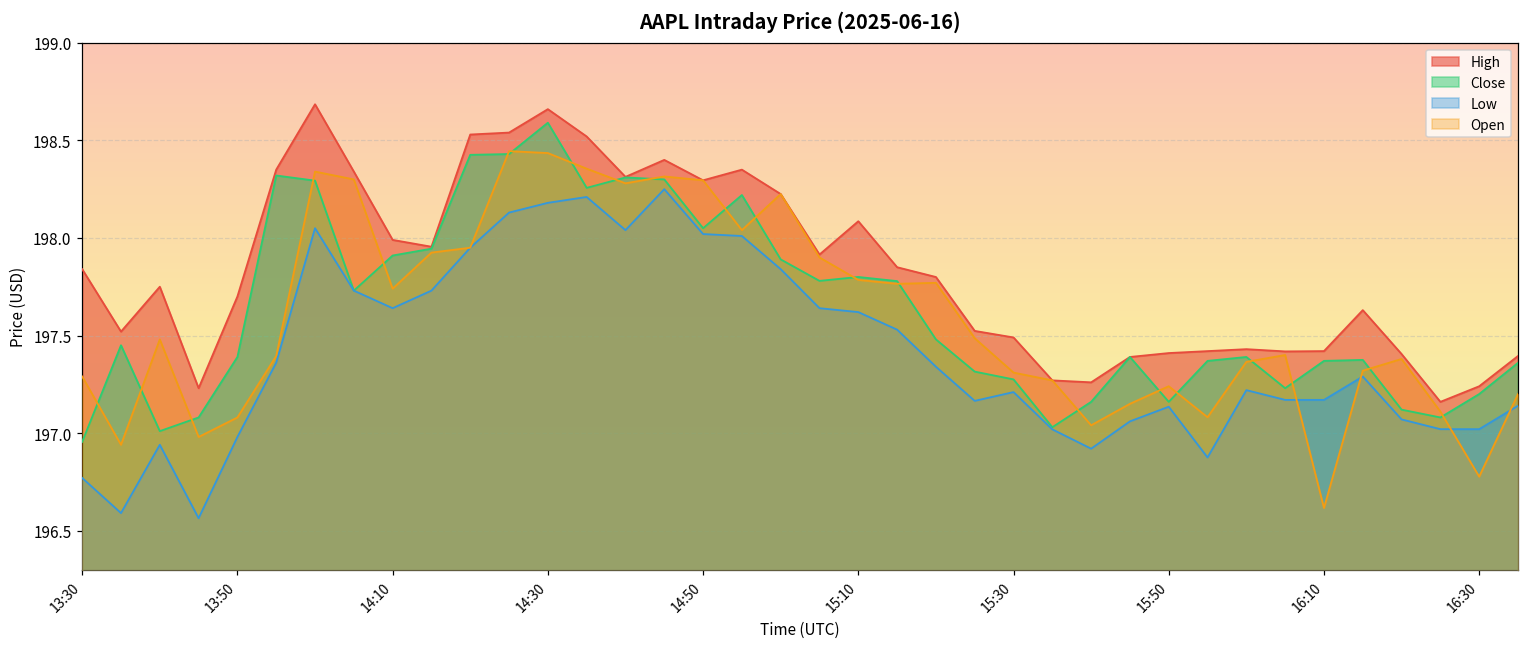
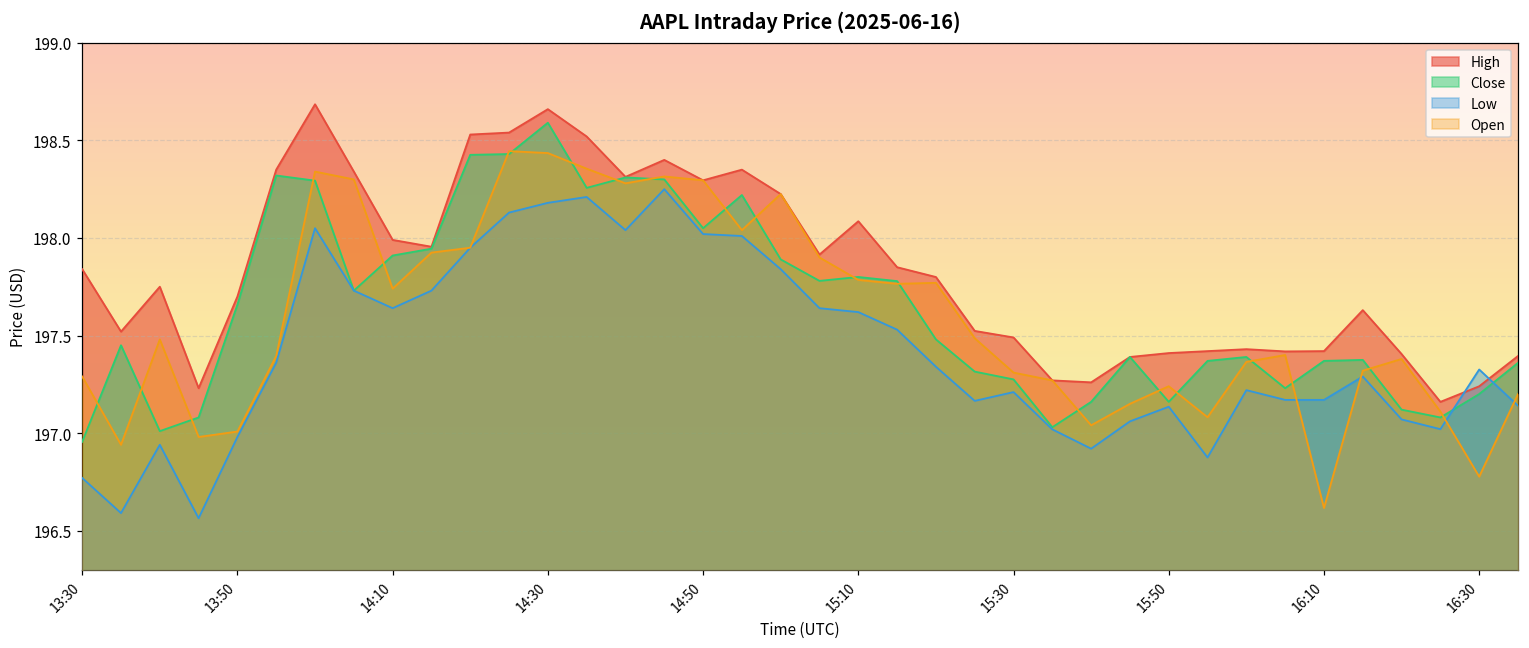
Close, 13:50: 197.39 -> 197.66
Open, 13:50: 197.08 -> 197.01
Low, 16:30: 197.02 -> 197.33
